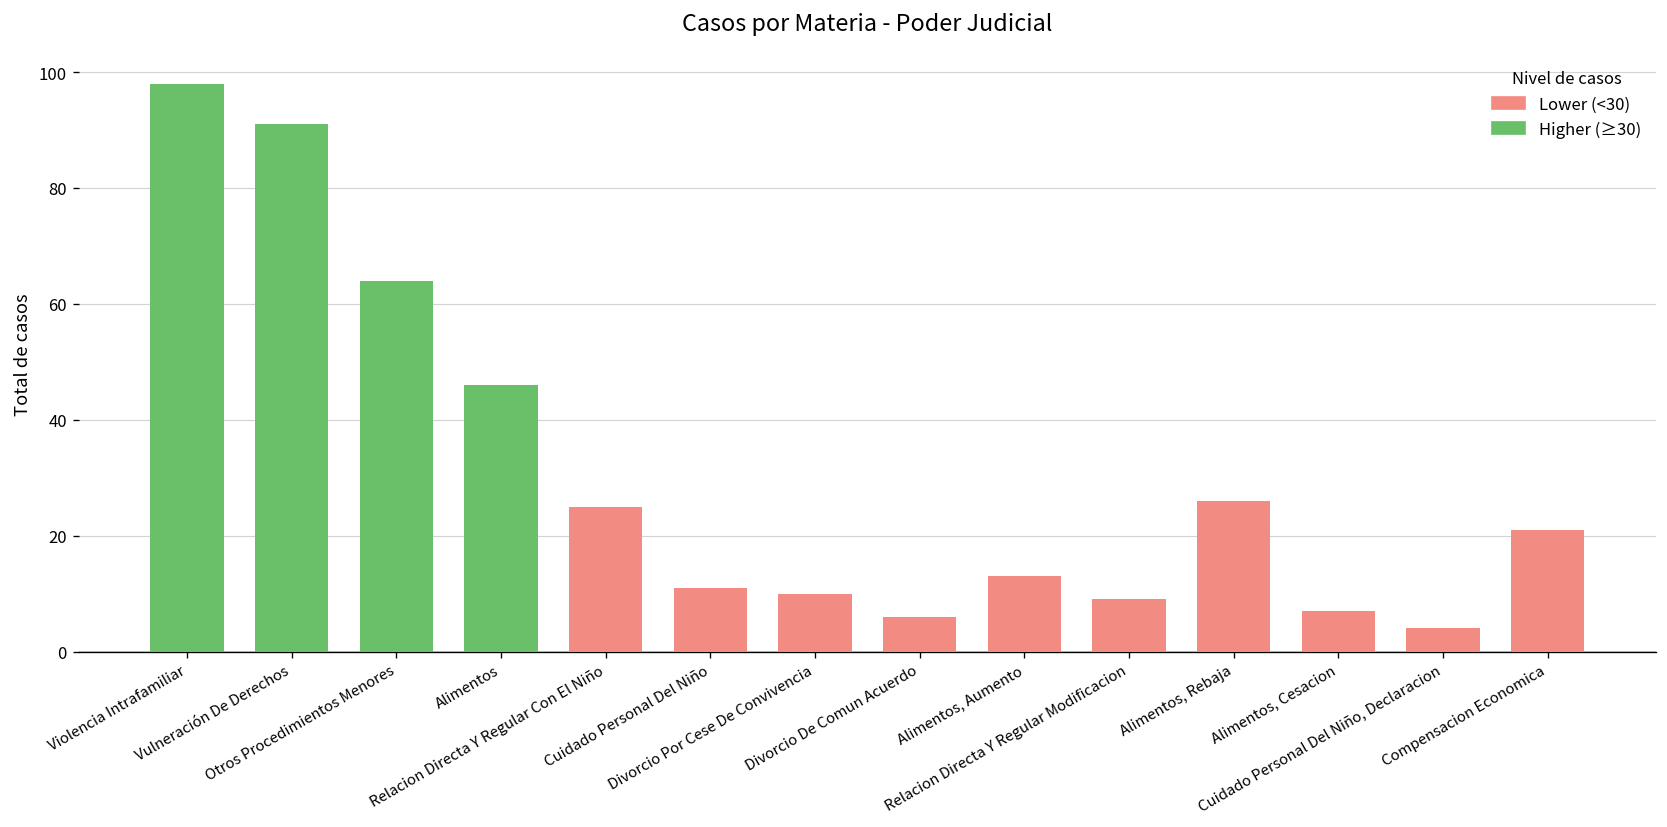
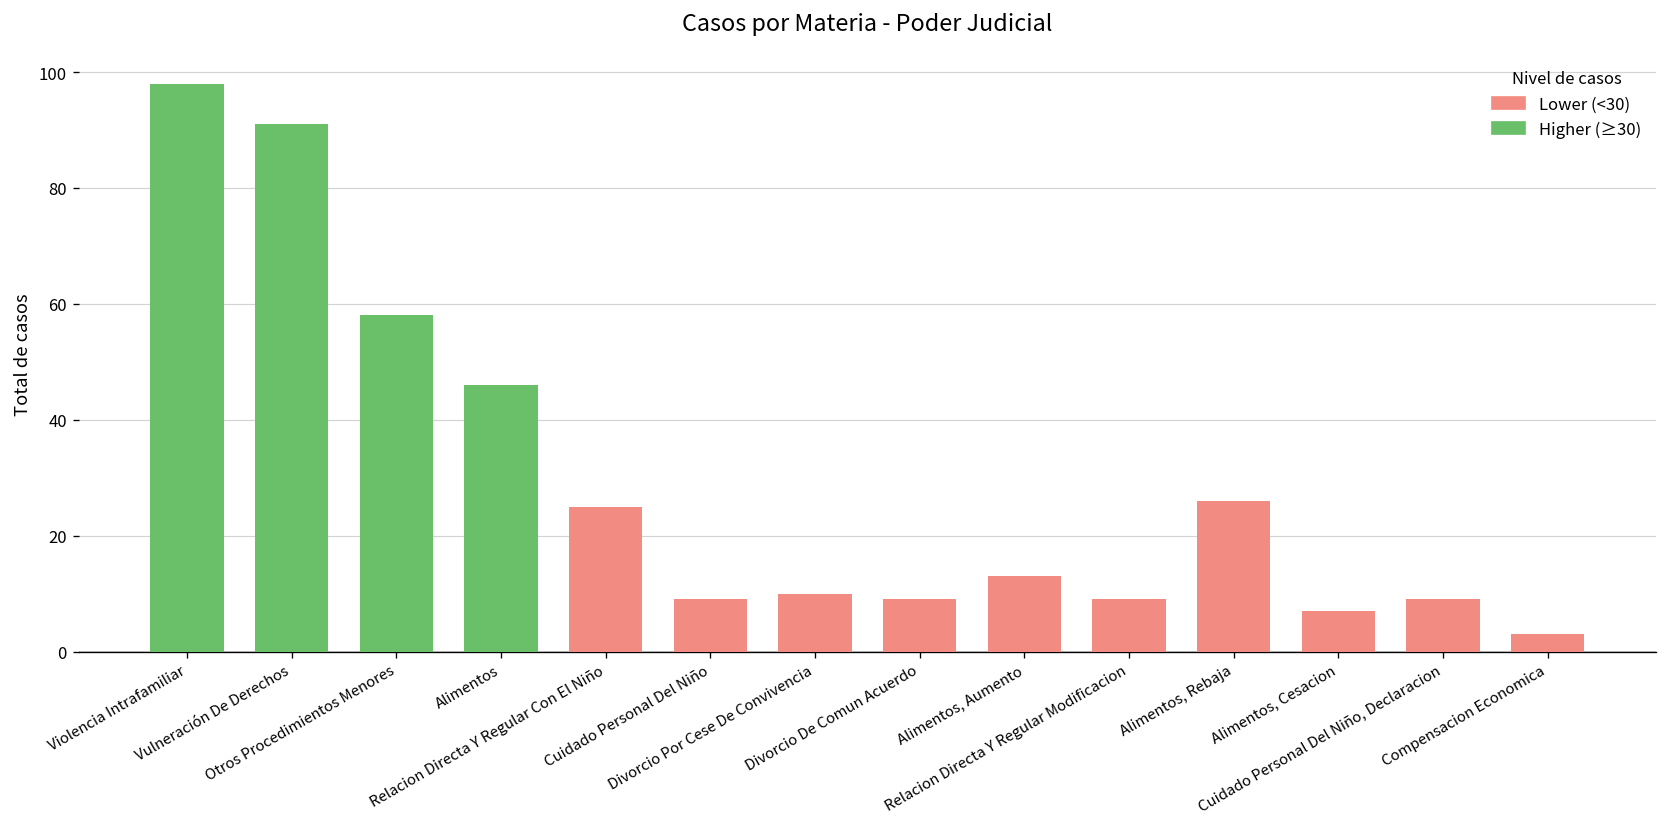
Higher (≥30), Otros Procedimientos Menores: 64 -> 58
Lower (<30), Cuidado Personal Del Niño: 11 -> 9
Lower (<30), Divorcio De Comun Acuerdo: 6 -> 9
Lower (<30), Cuidado Personal Del Niño, Declaracion: 4 -> 9
Lower (<30), Compensacion Economica: 21 -> 3
